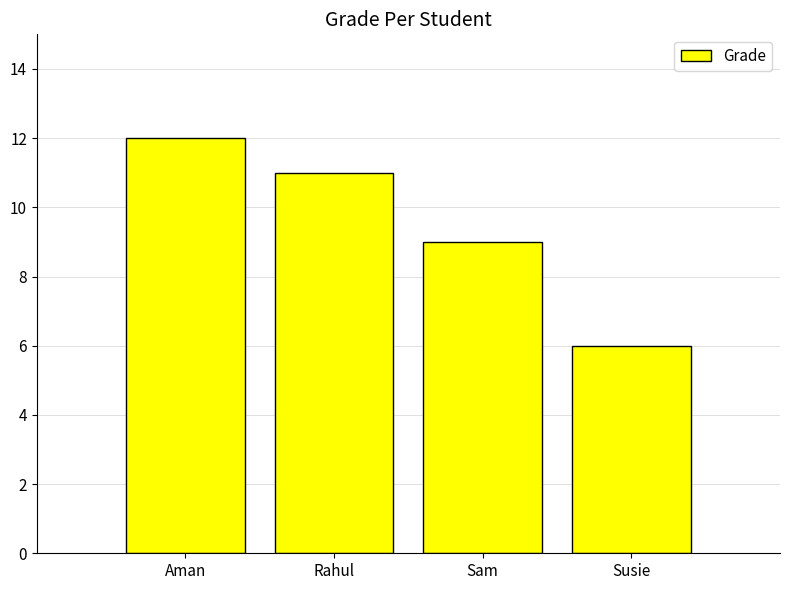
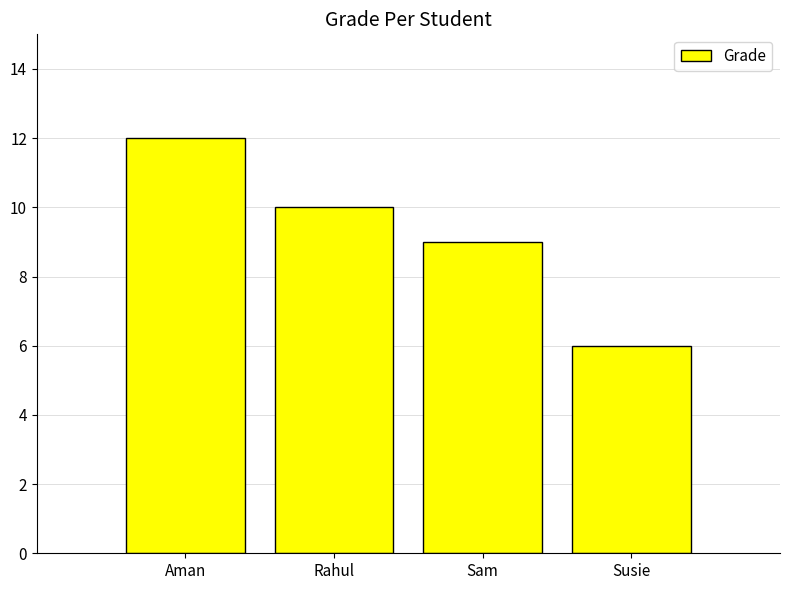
Rahul: 11 -> 10
